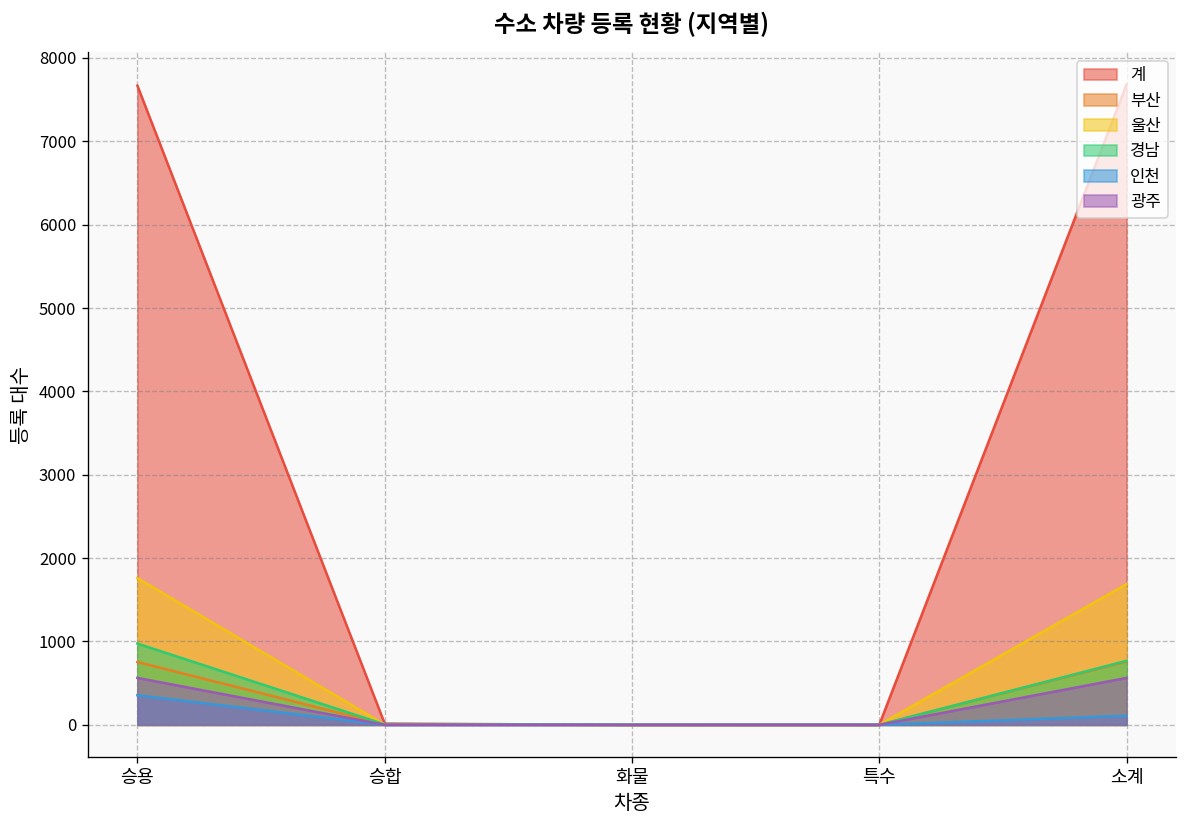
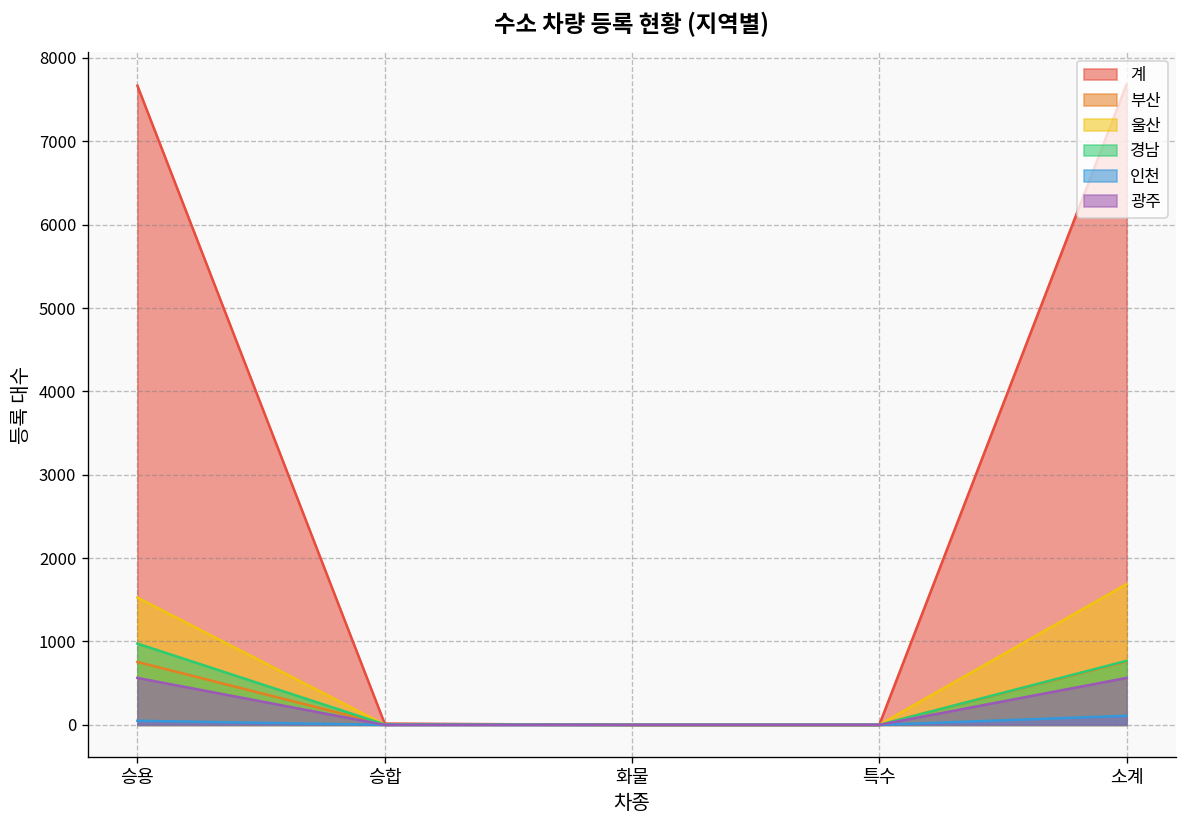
울산, 승용: 1800 -> 1500
인천, 승용: 400 -> 0
